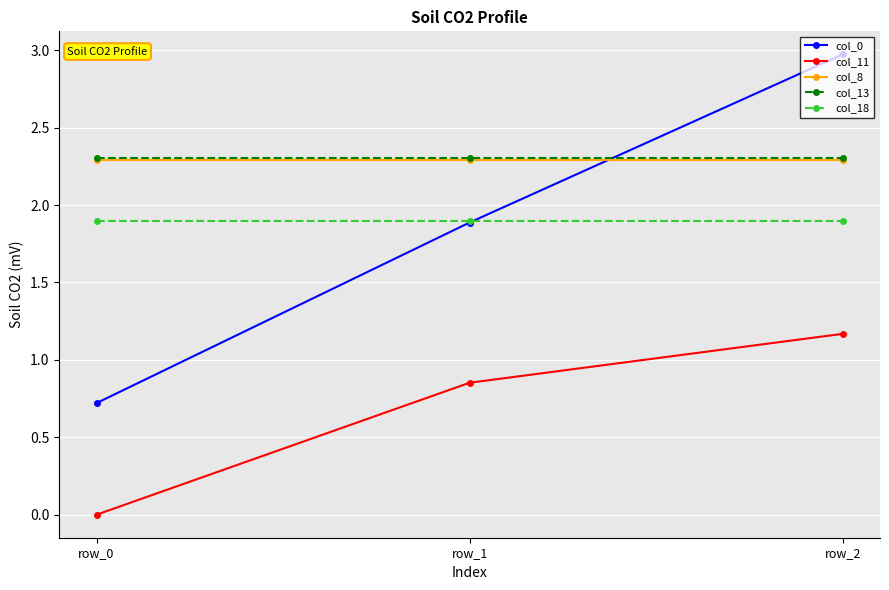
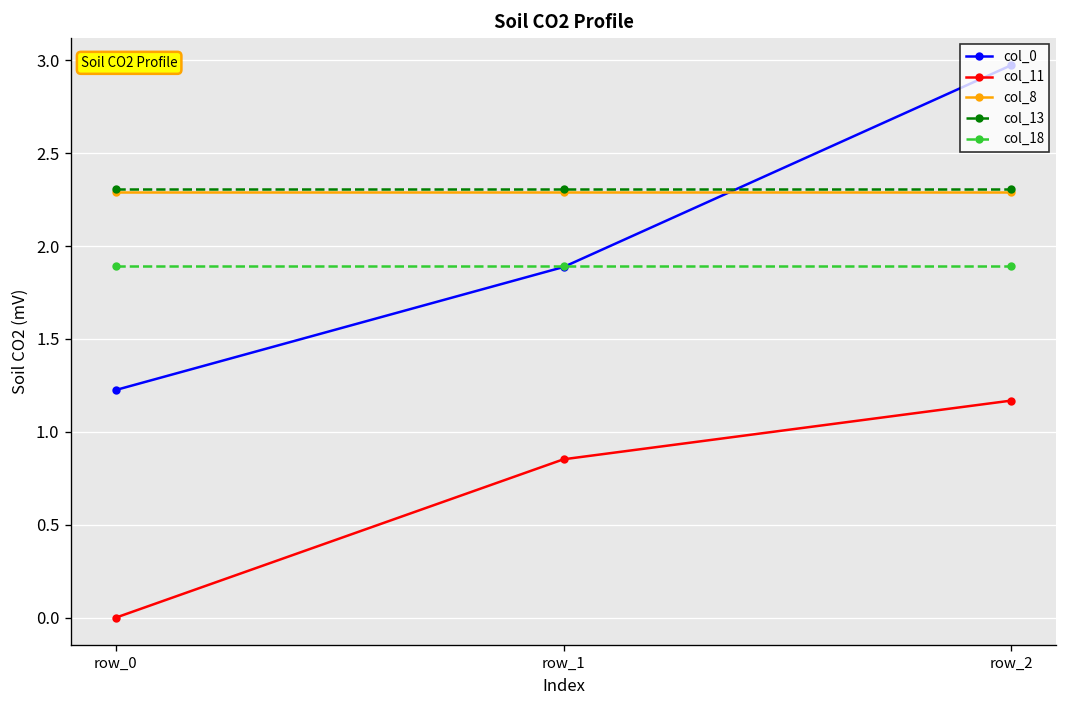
col_0, row_0: 0.72 -> 1.23
